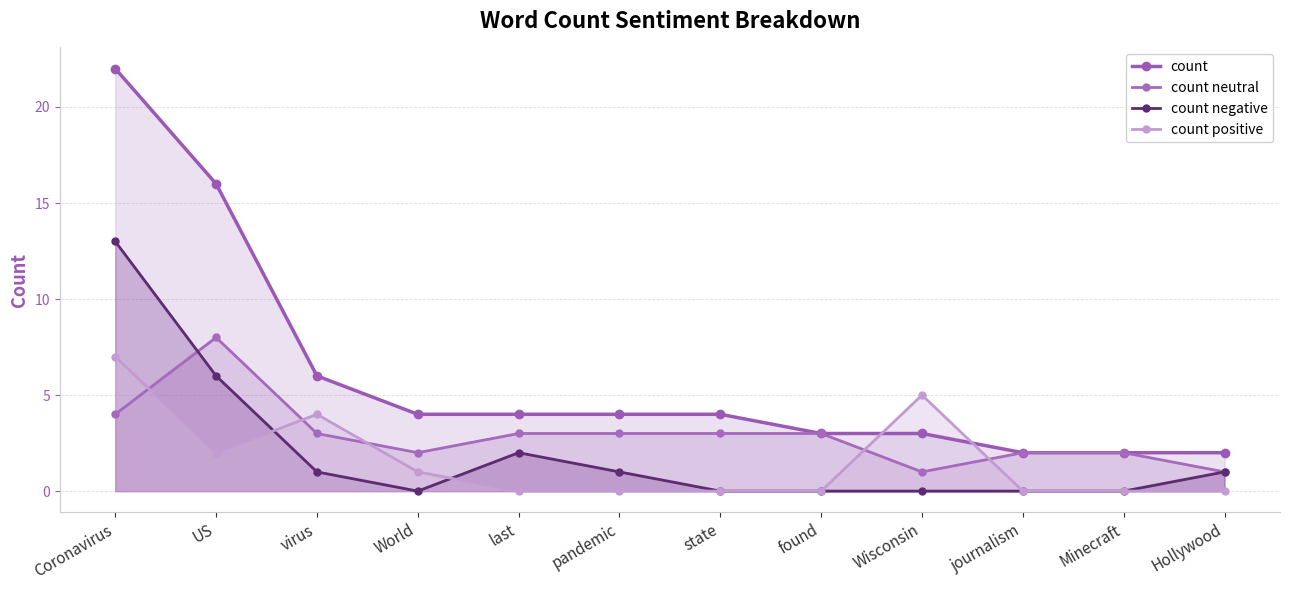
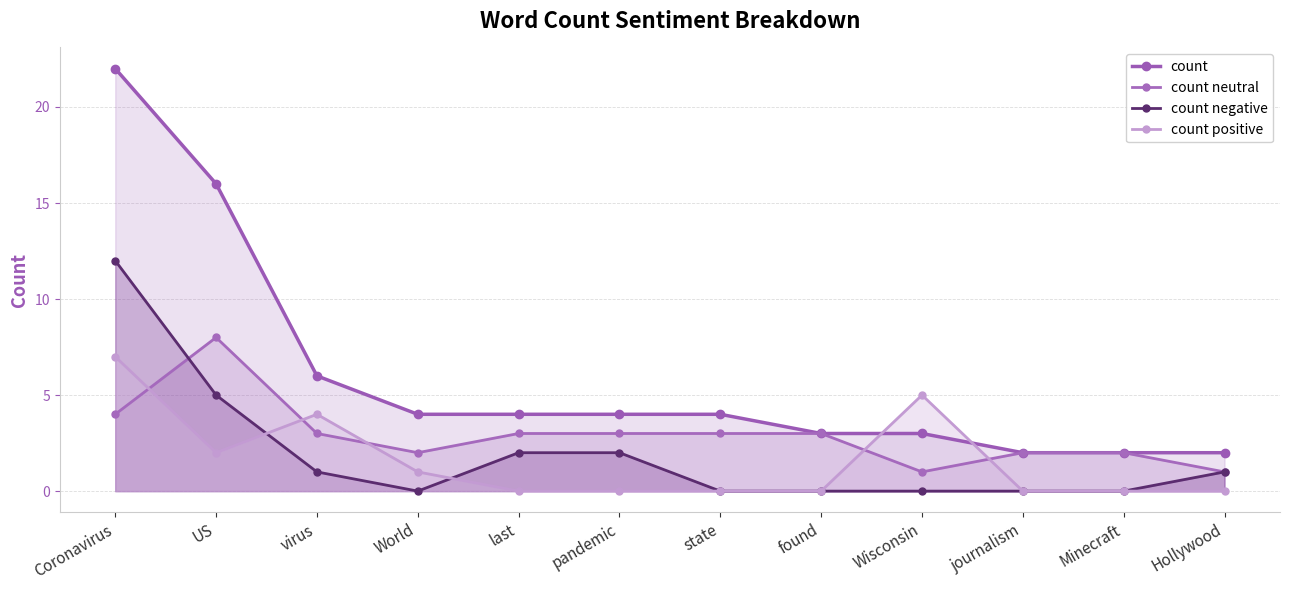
count negative, Coronavirus: 13 -> 12
count negative, US: 6 -> 5
count negative, pandemic: 1 -> 2
